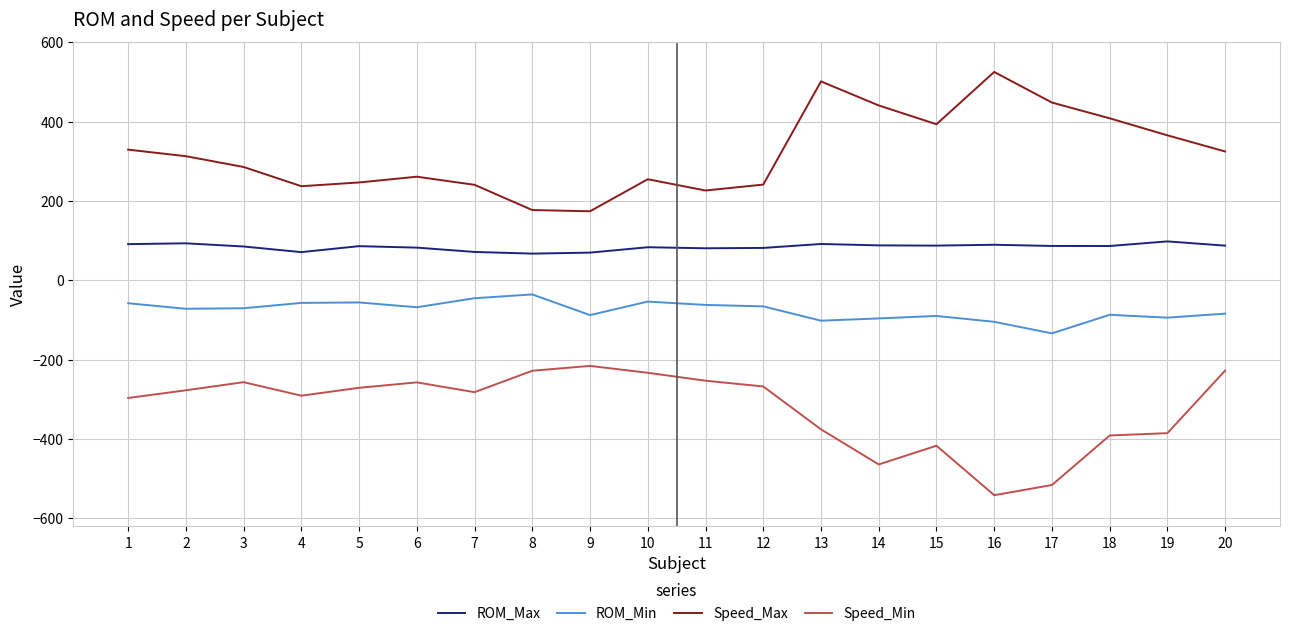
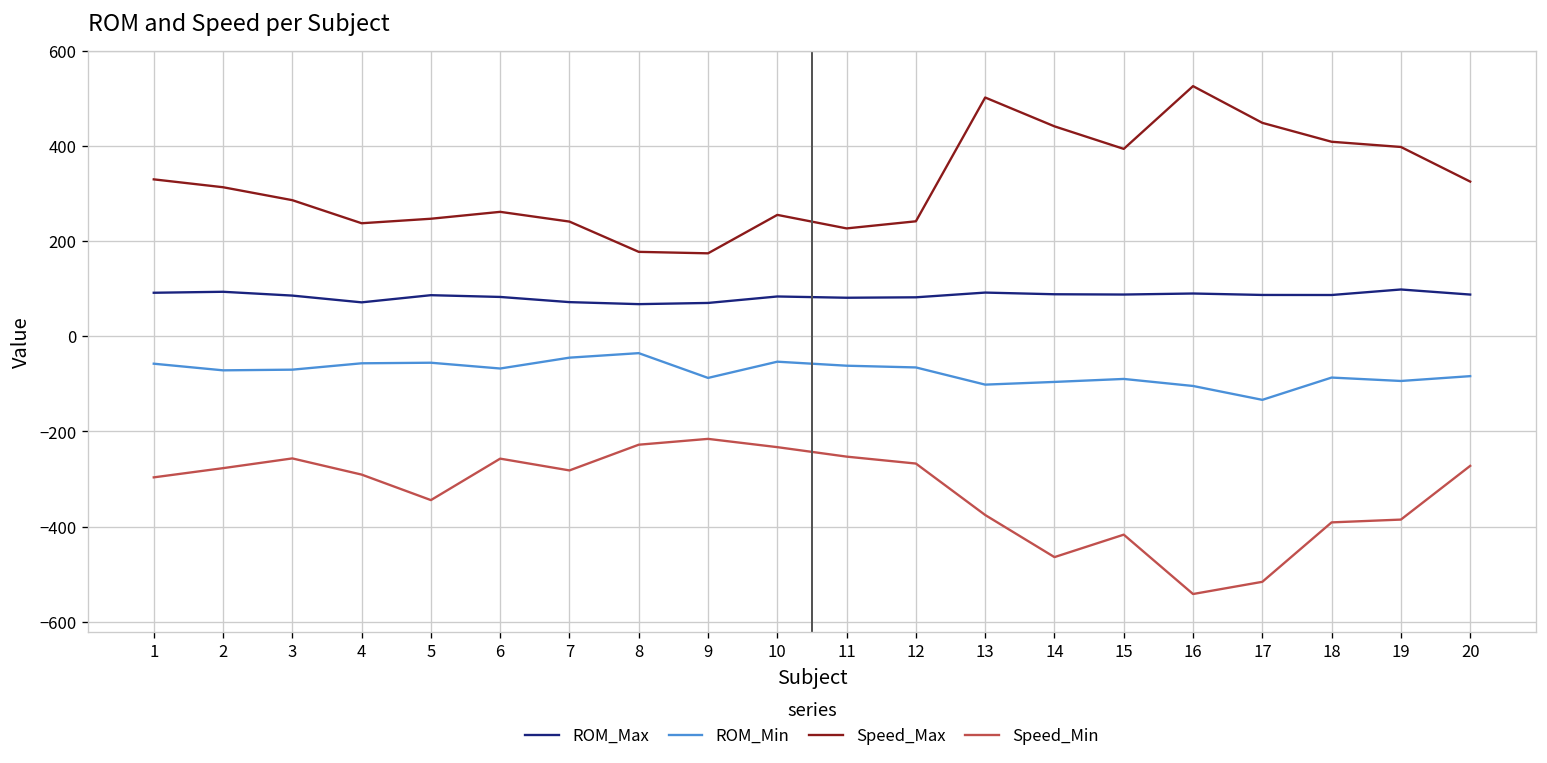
Speed_Min, 5: -270 -> -340
Speed_Max, 19: 370 -> 400
Speed_Min, 20: -230 -> -270
